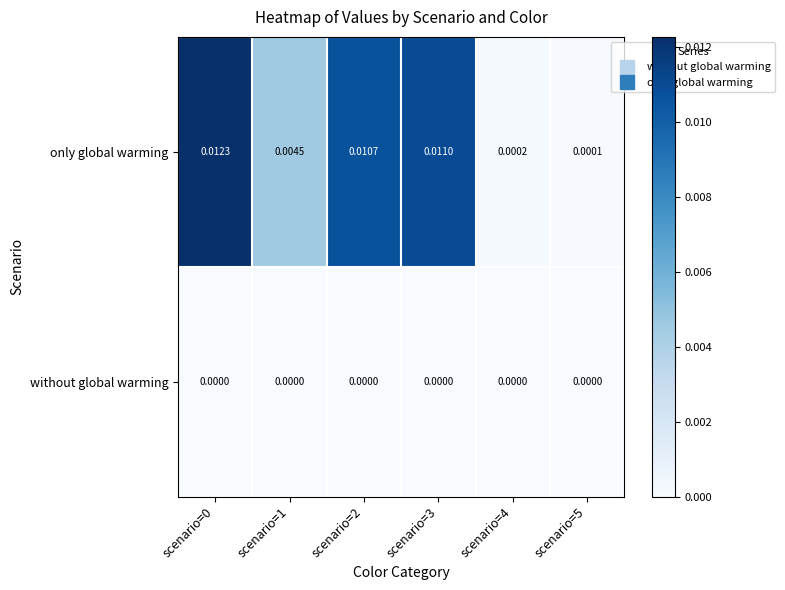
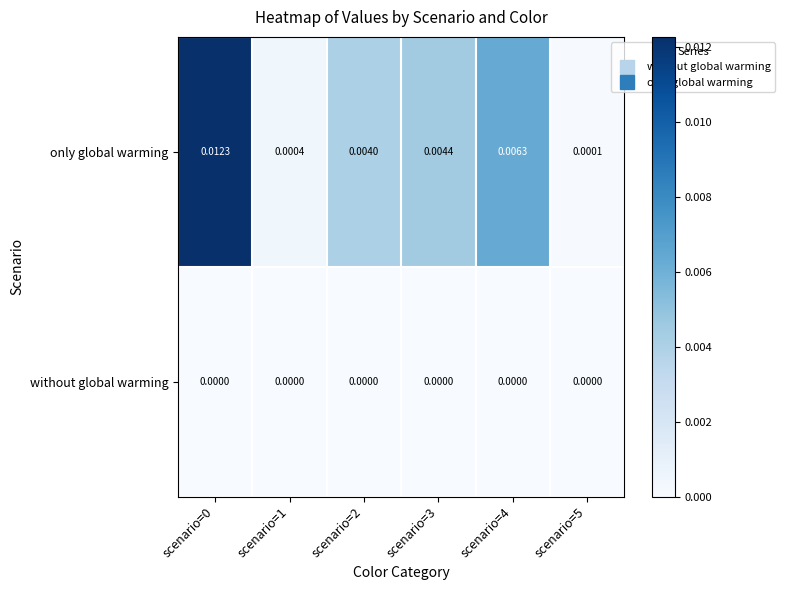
only global warming, scenario=1: 0.0045 -> 0.0004
only global warming, scenario=2: 0.0107 -> 0.0040
only global warming, scenario=3: 0.0110 -> 0.0044
only global warming, scenario=4: 0.0002 -> 0.0063
